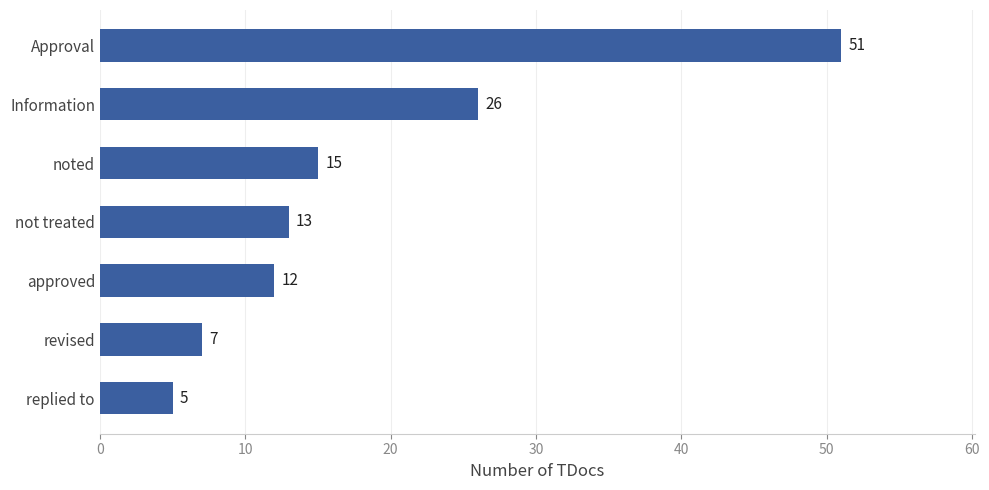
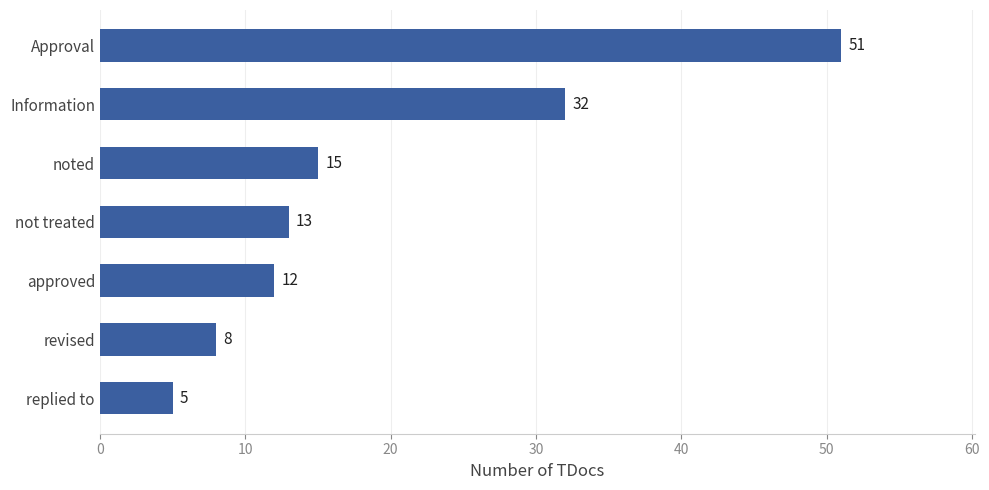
Information: 26 -> 32
revised: 7 -> 8
